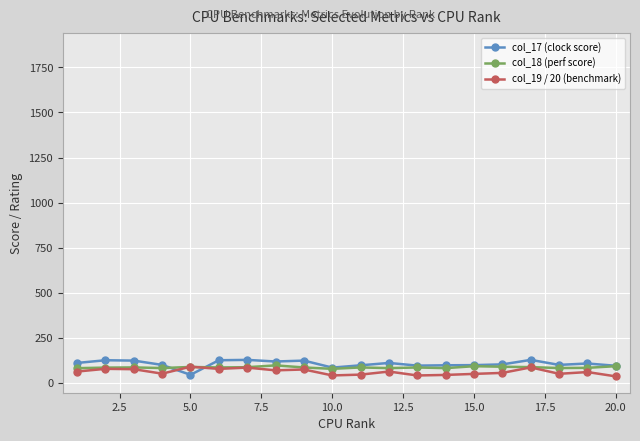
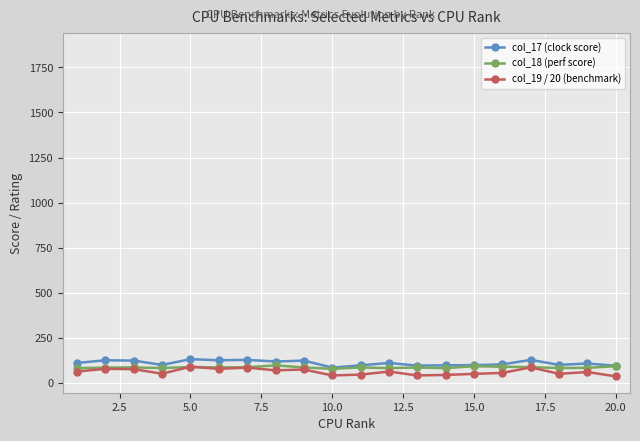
col_17 (clock score), 5.0: 40 -> 130
